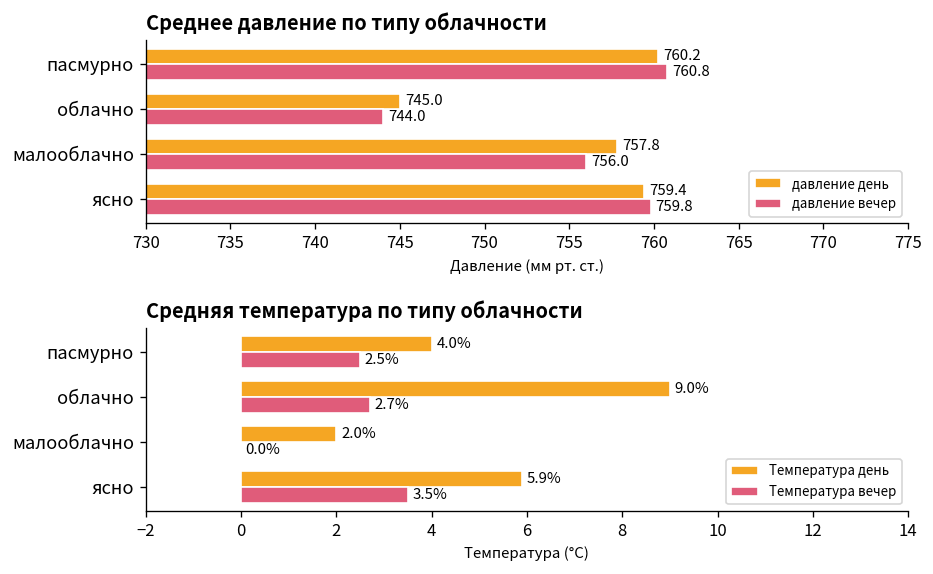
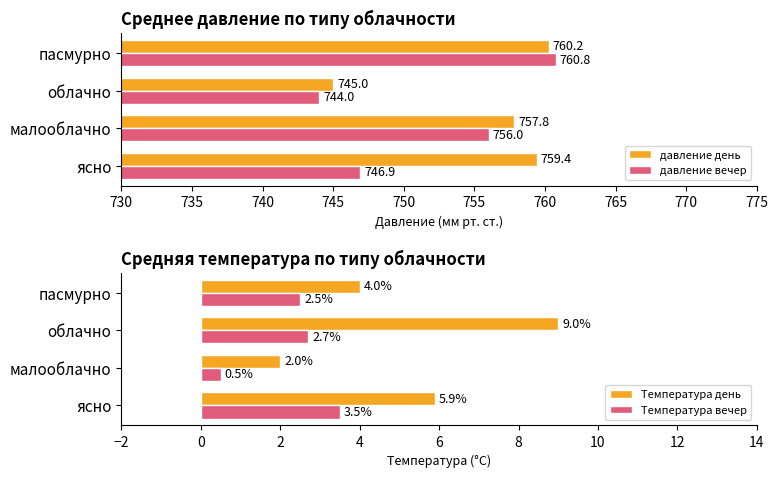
Среднее давление по типу облачности, давление вечер, ясно: 759.8 -> 746.9
Средняя температура по типу облачности, Температура вечер, малооблачно: 0.0% -> 0.5%
